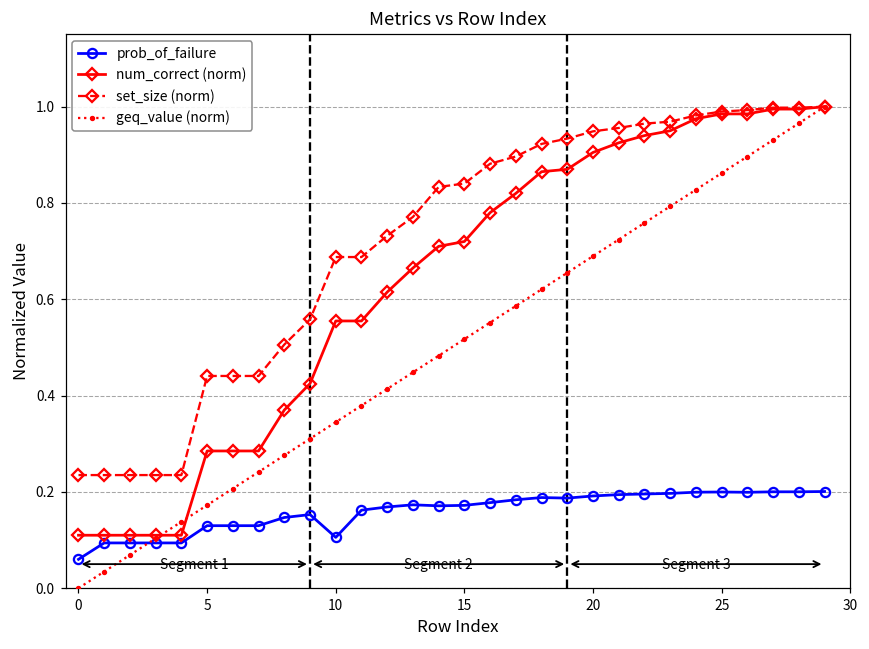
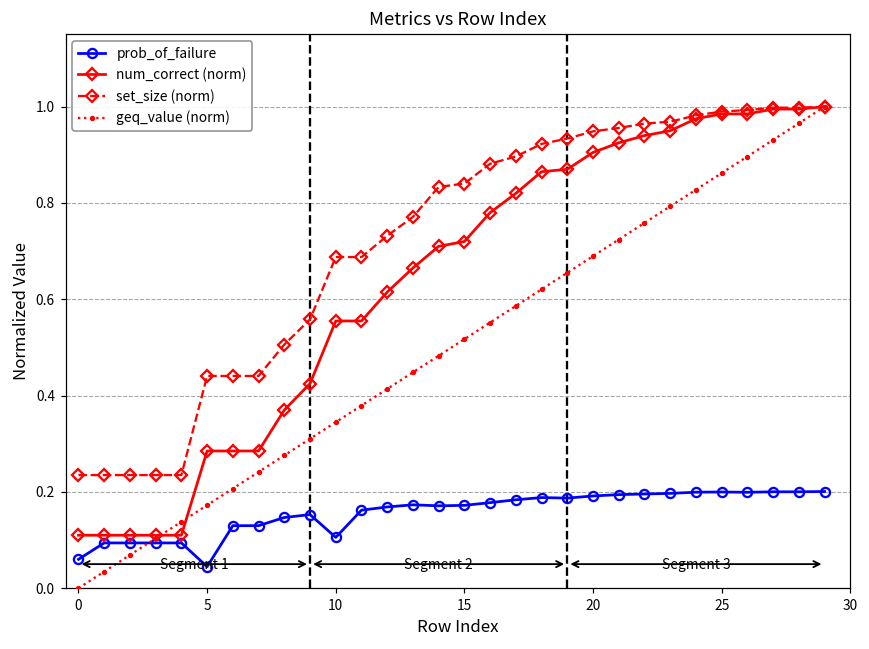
prob_of_failure, 5: 0.13 -> 0.04
